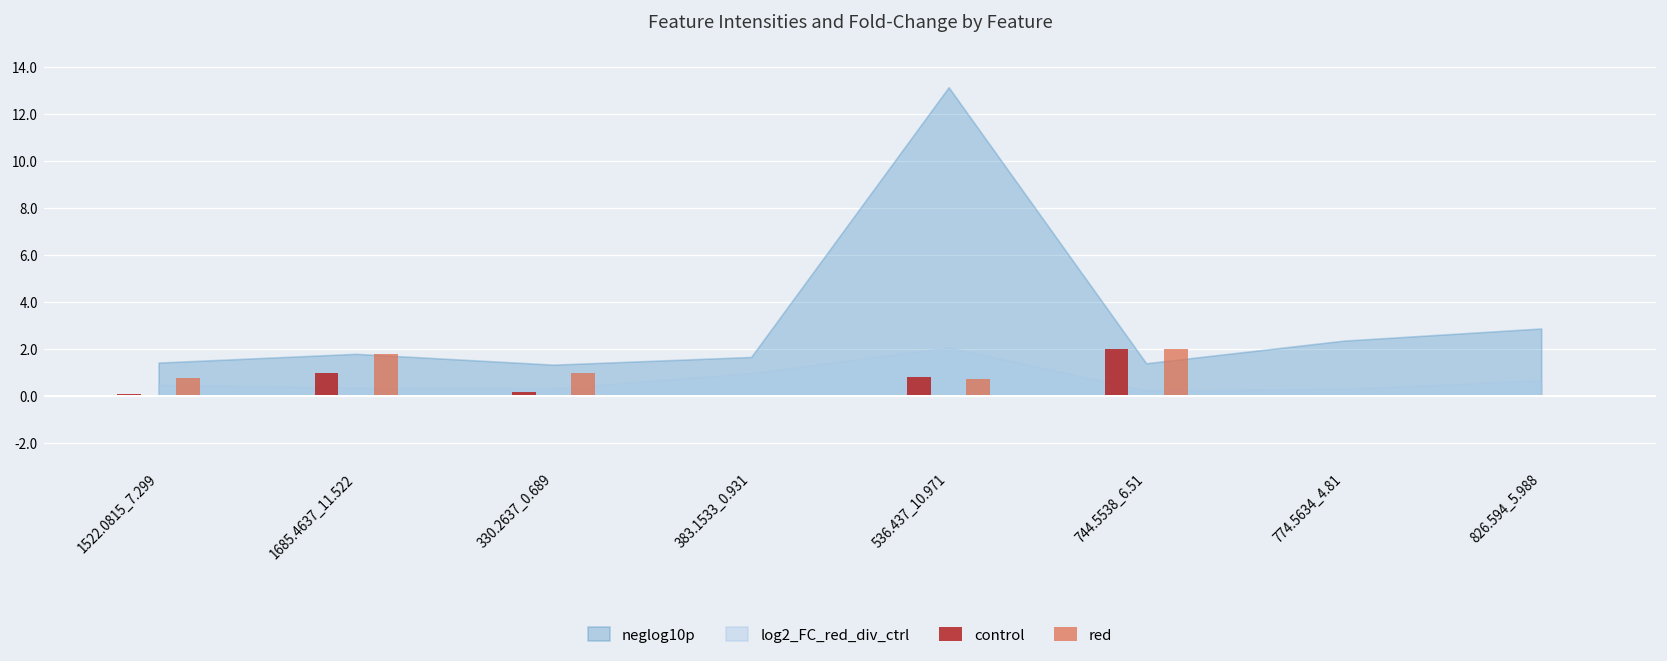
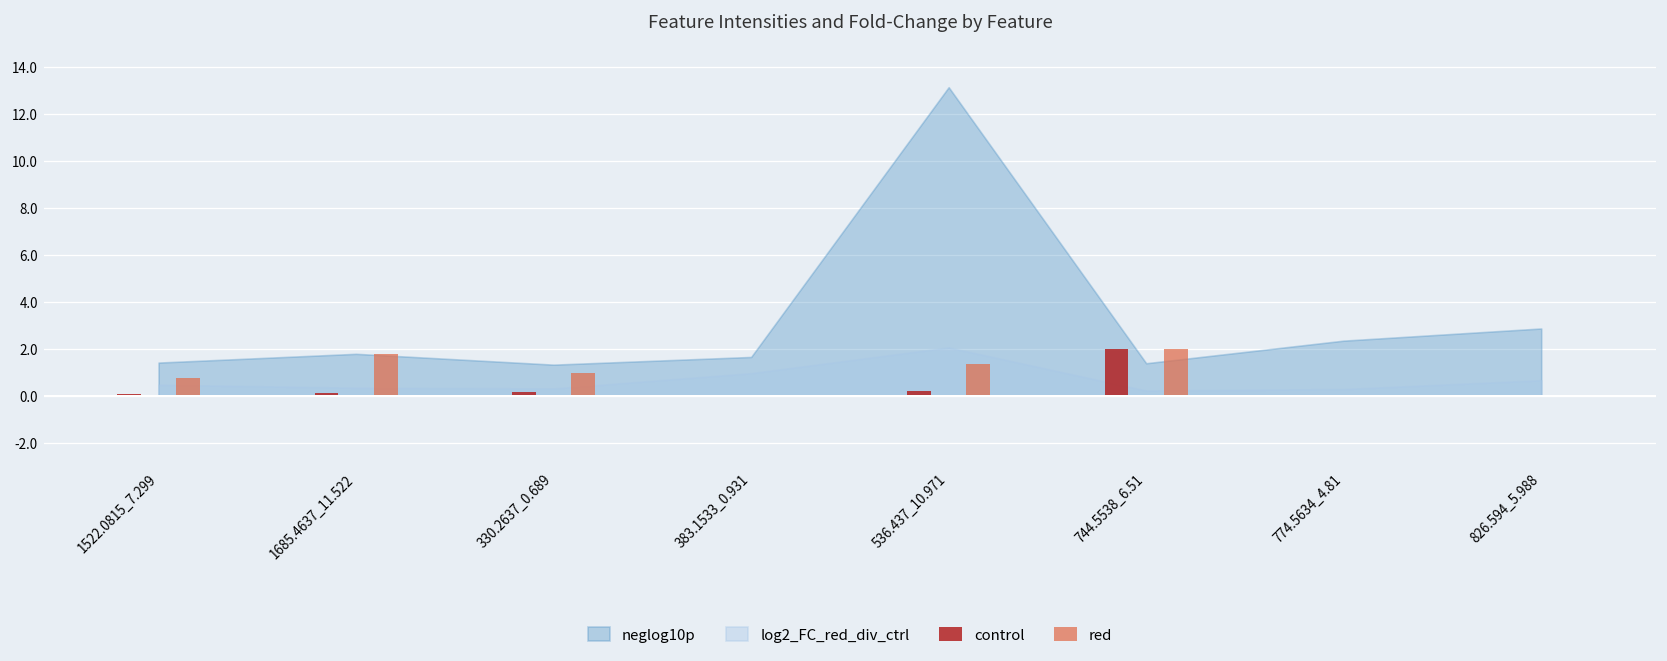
control, 1685.4637_11.522: 1.0 -> 0.1
control, 536.437_10.971: 0.8 -> 0.2
red, 536.437_10.971: 0.7 -> 1.4
